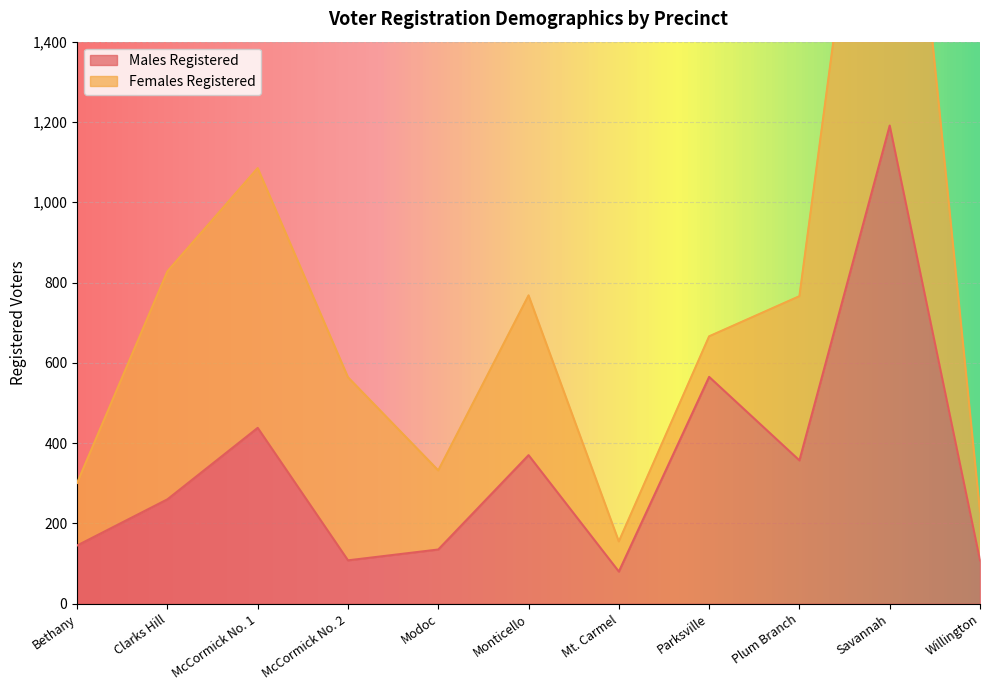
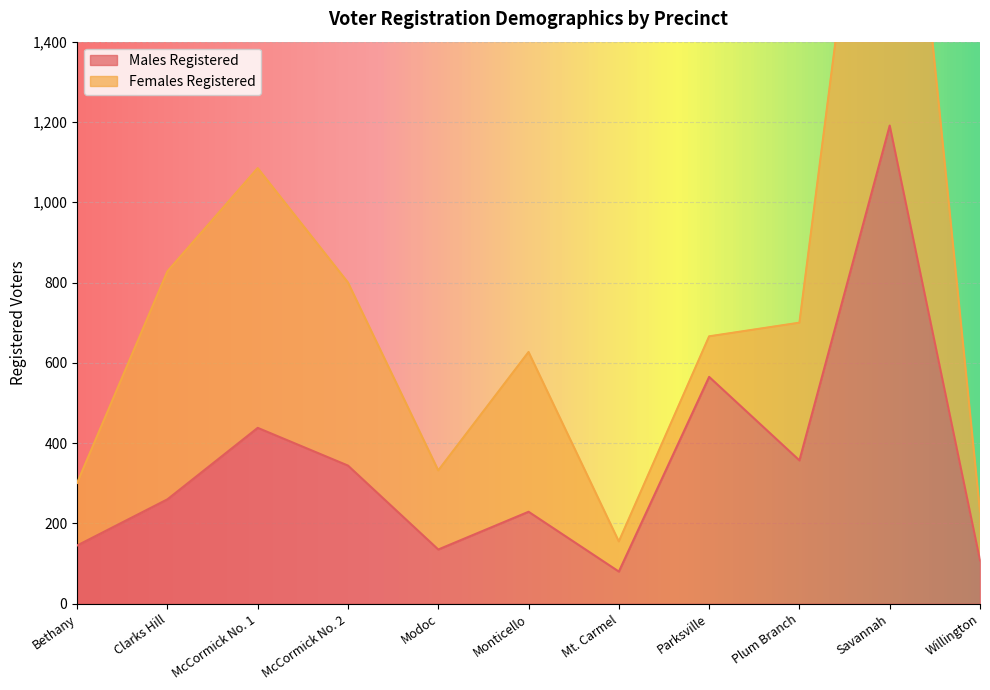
Males Registered, McCormick No. 2: 110 -> 340
Males Registered, Monticello: 370 -> 230
Females Registered, Plum Branch: 410 -> 340
